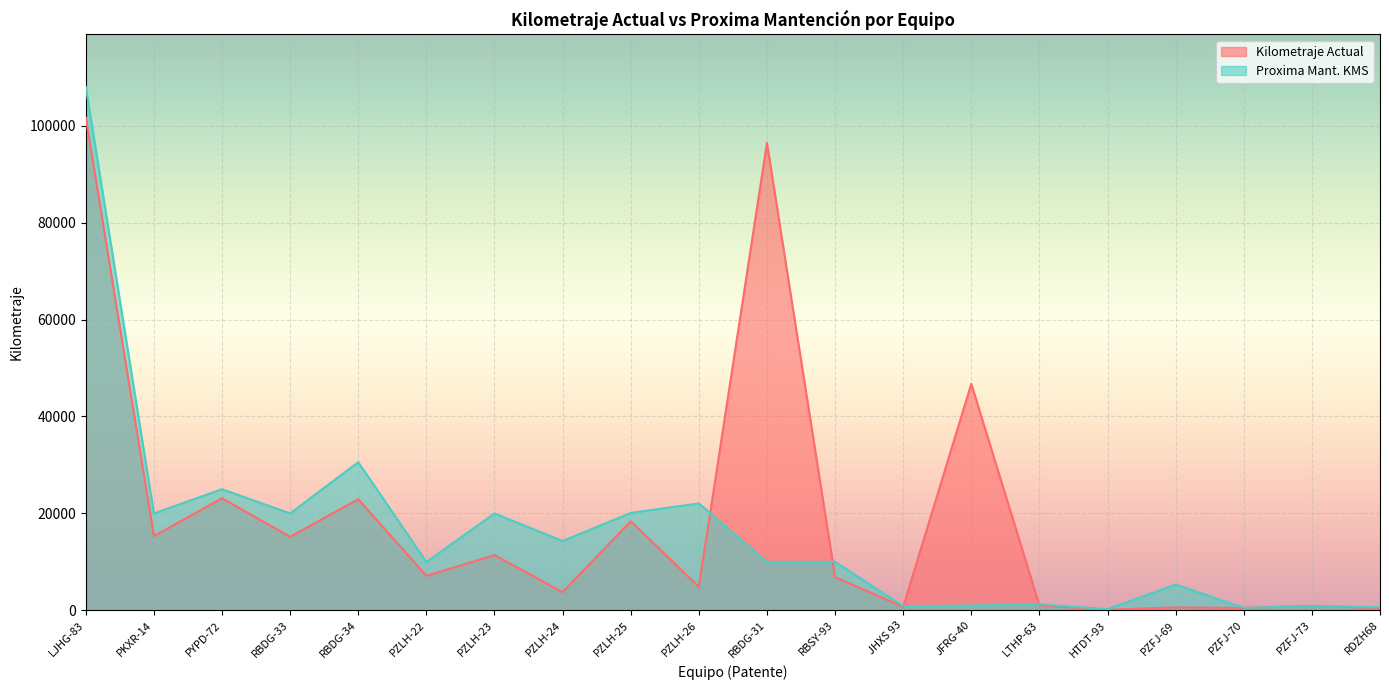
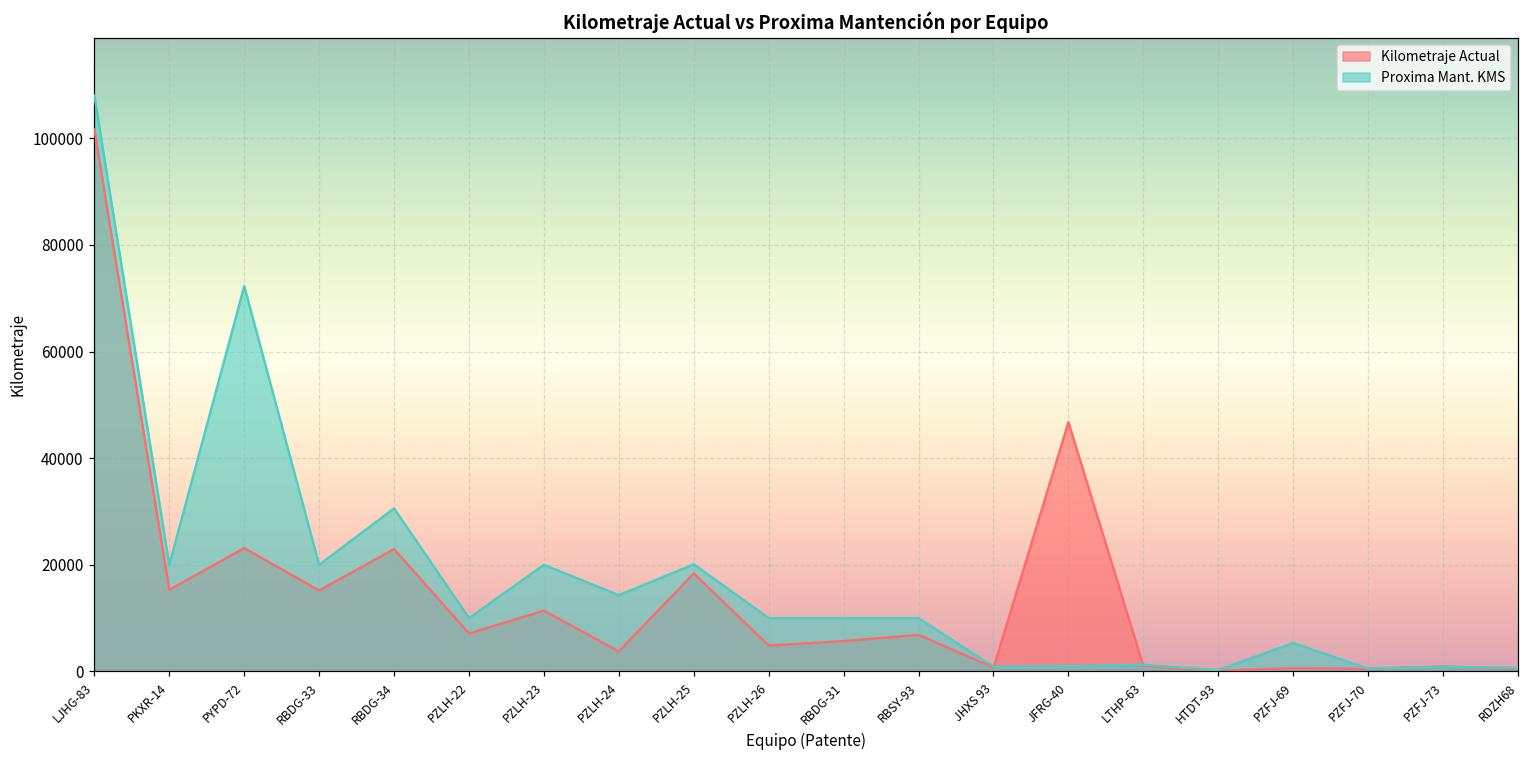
Proxima Mant. KMS, PYPD-72: 25000 -> 72000
Proxima Mant. KMS, PZLH-26: 22000 -> 10000
Kilometraje Actual, RBDG-31: 96000 -> 6000
